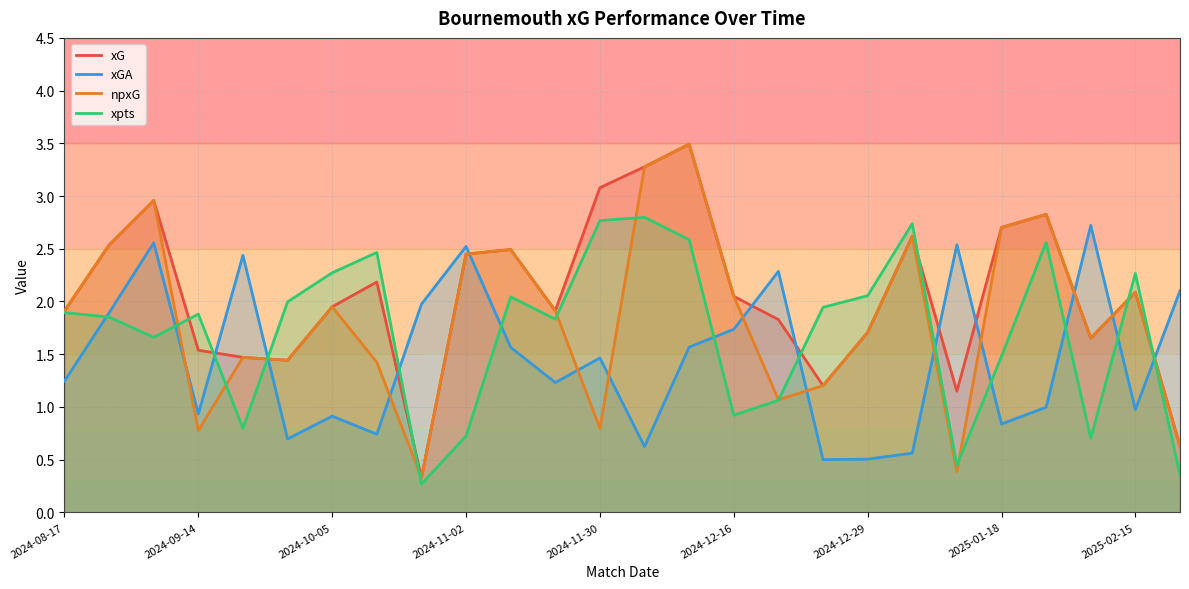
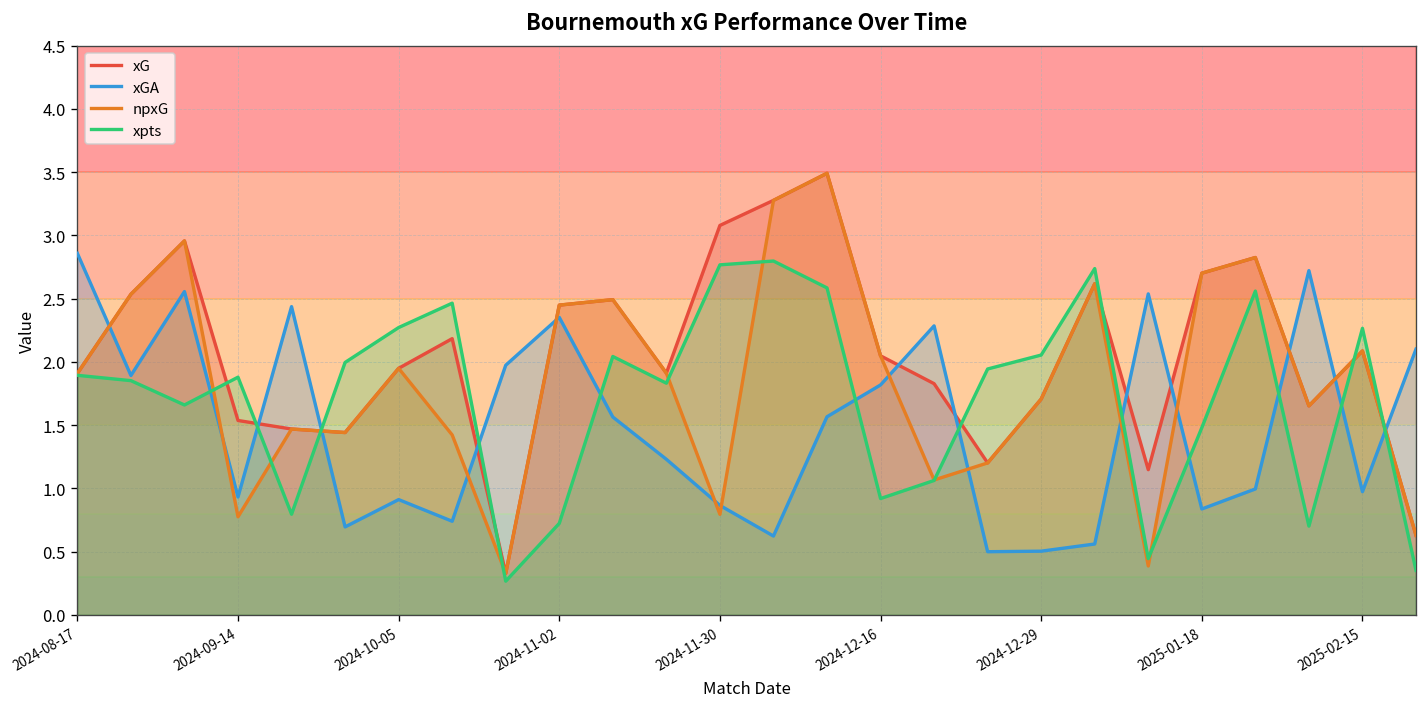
xGA, 2024-08-17: 1.24 -> 2.86
xGA, 2024-11-02: 2.52 -> 2.35
xGA, 2024-11-30: 1.46 -> 0.87
xGA, 2024-12-16: 1.74 -> 1.82
